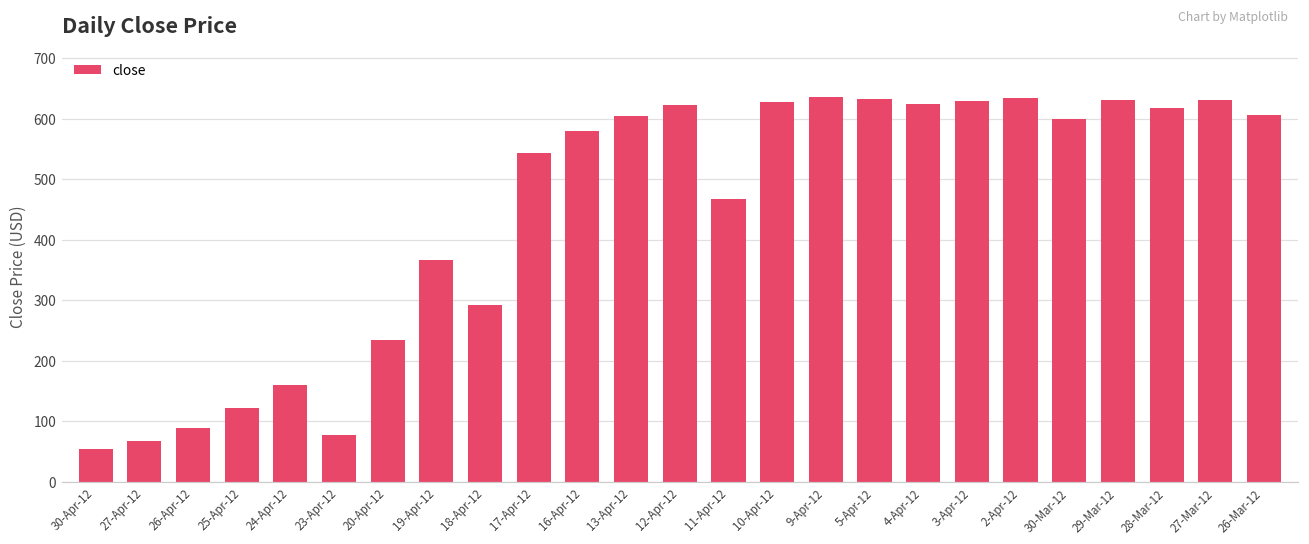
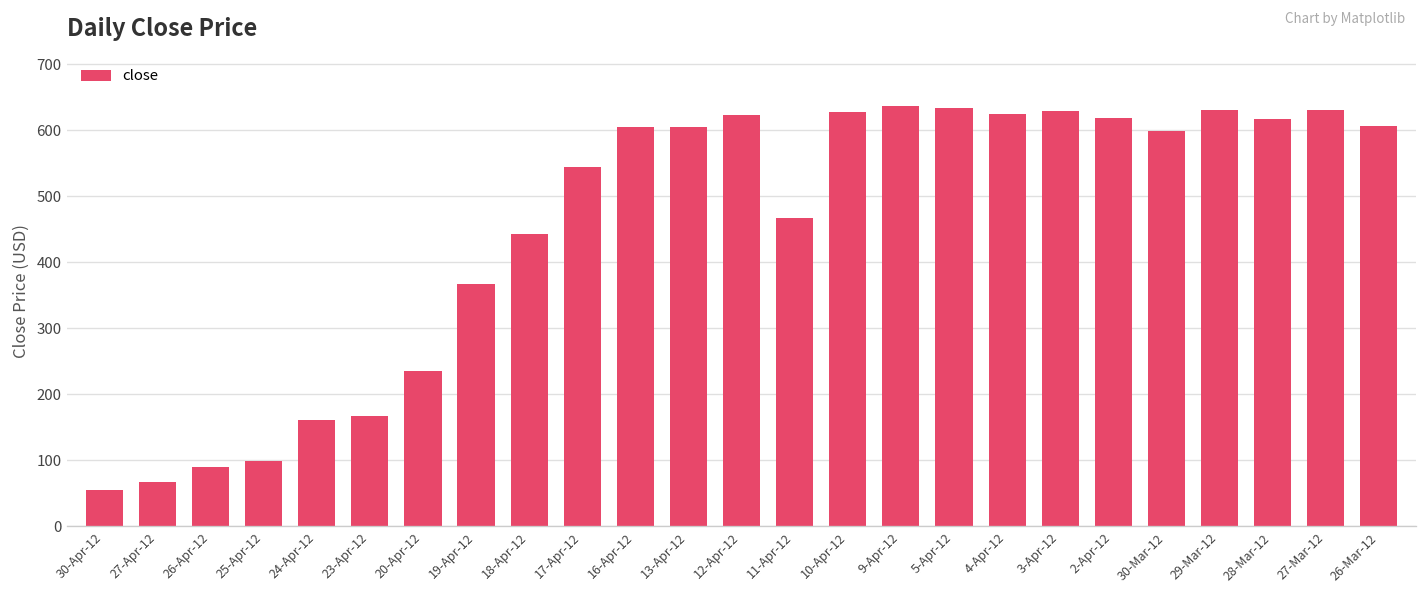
25-Apr-12: 120 -> 100
23-Apr-12: 80 -> 170
18-Apr-12: 290 -> 440
16-Apr-12: 580 -> 610
2-Apr-12: 630 -> 620
